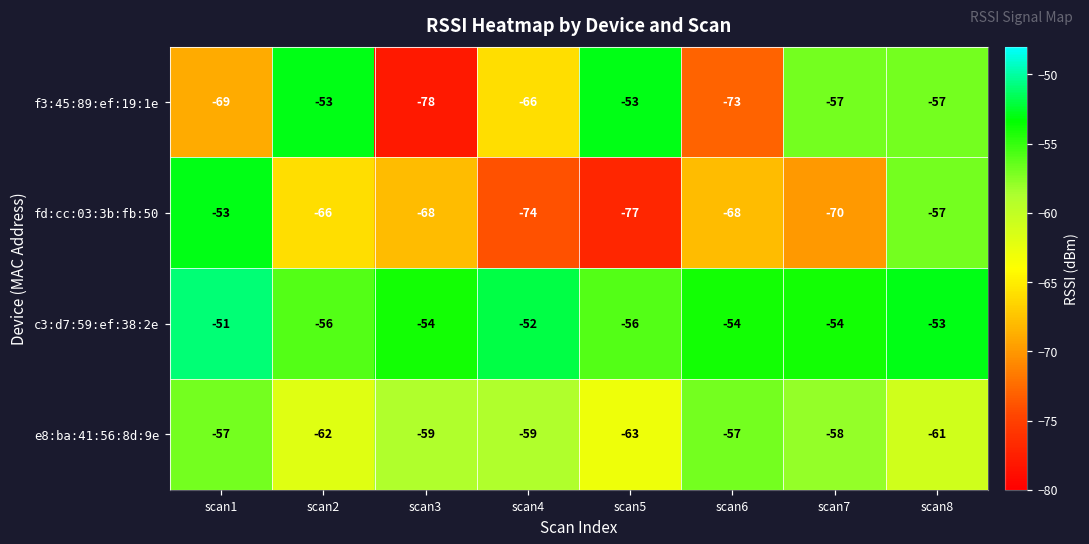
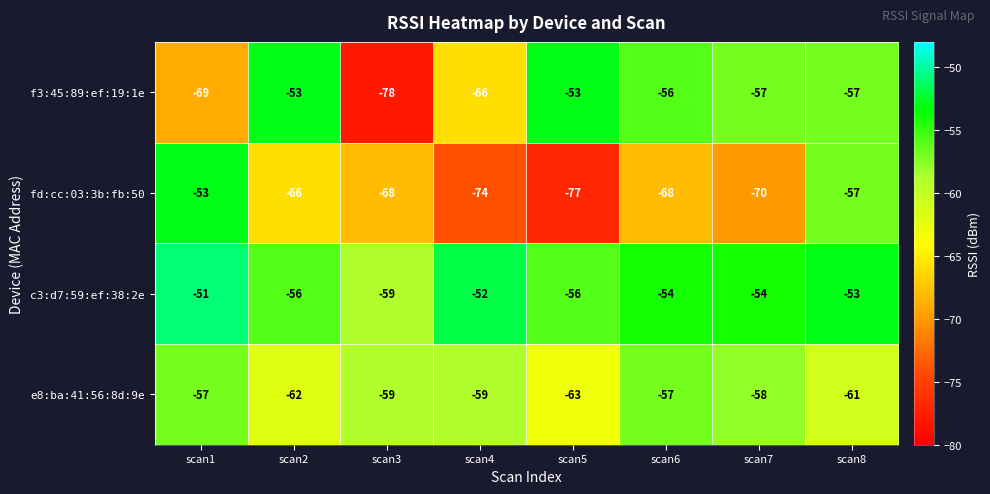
f3:45:89:ef:19:1e, scan6: -73 -> -56
c3:d7:59:ef:38:2e, scan3: -54 -> -59
